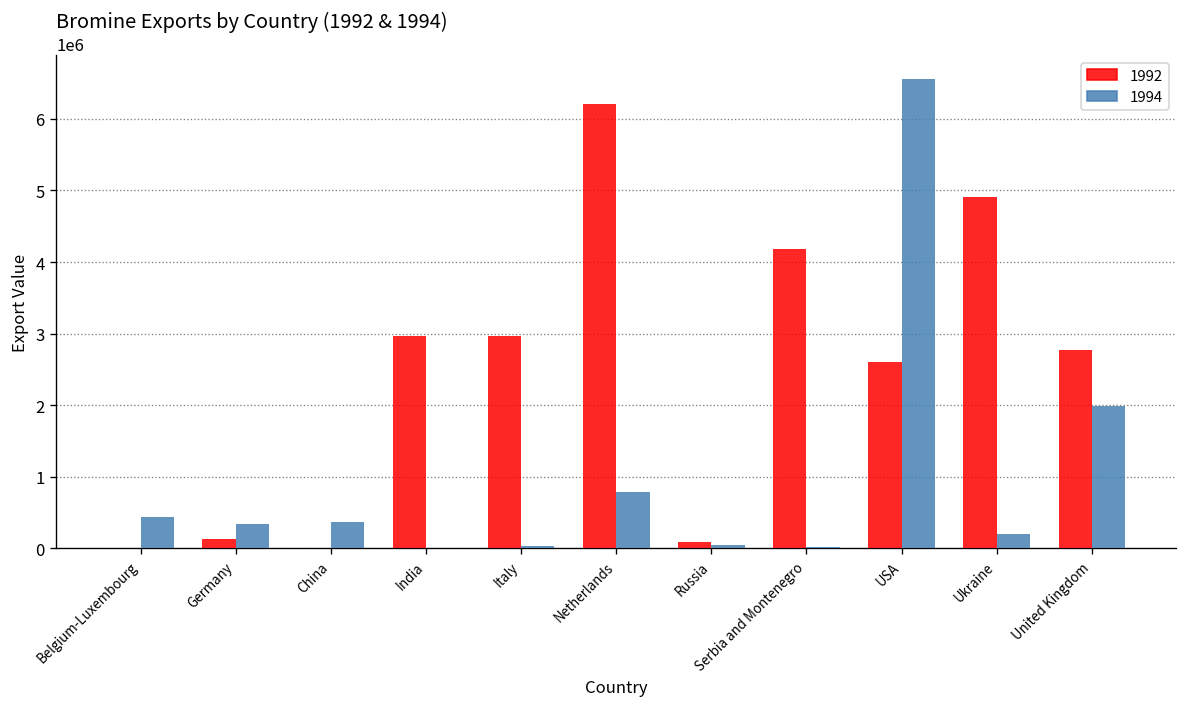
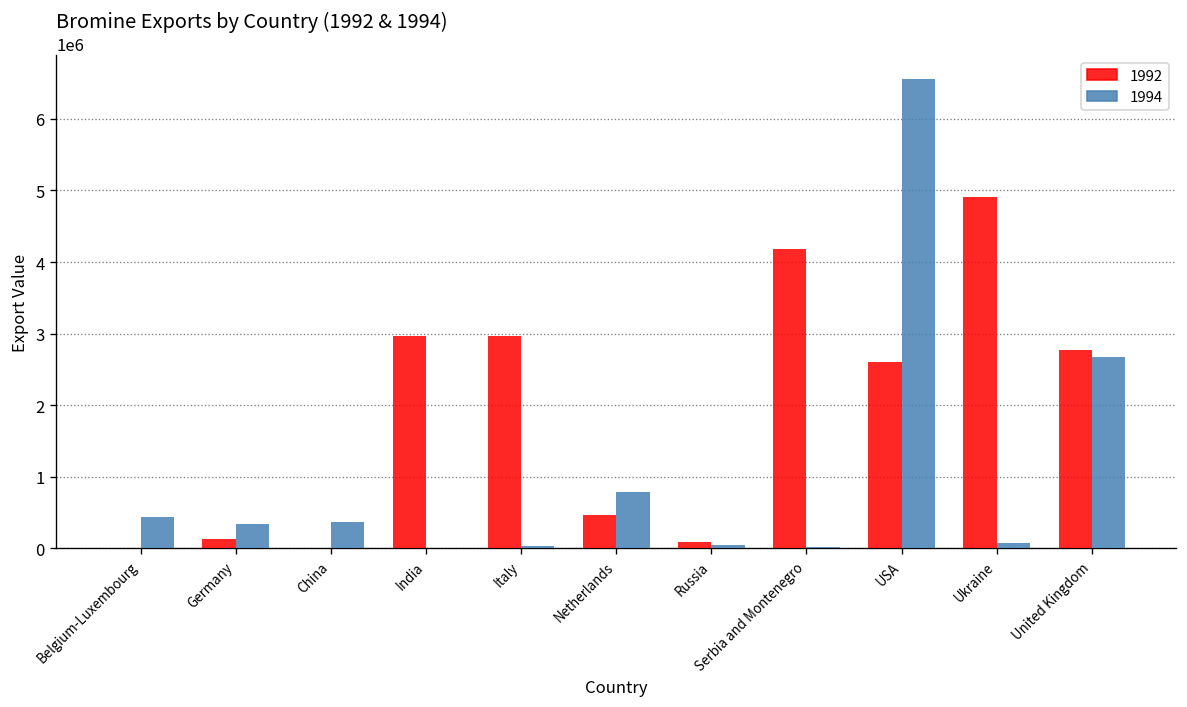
1992, Netherlands: 6200000 -> 500000
1994, Ukraine: 200000 -> 100000
1994, United Kingdom: 2000000 -> 2700000
